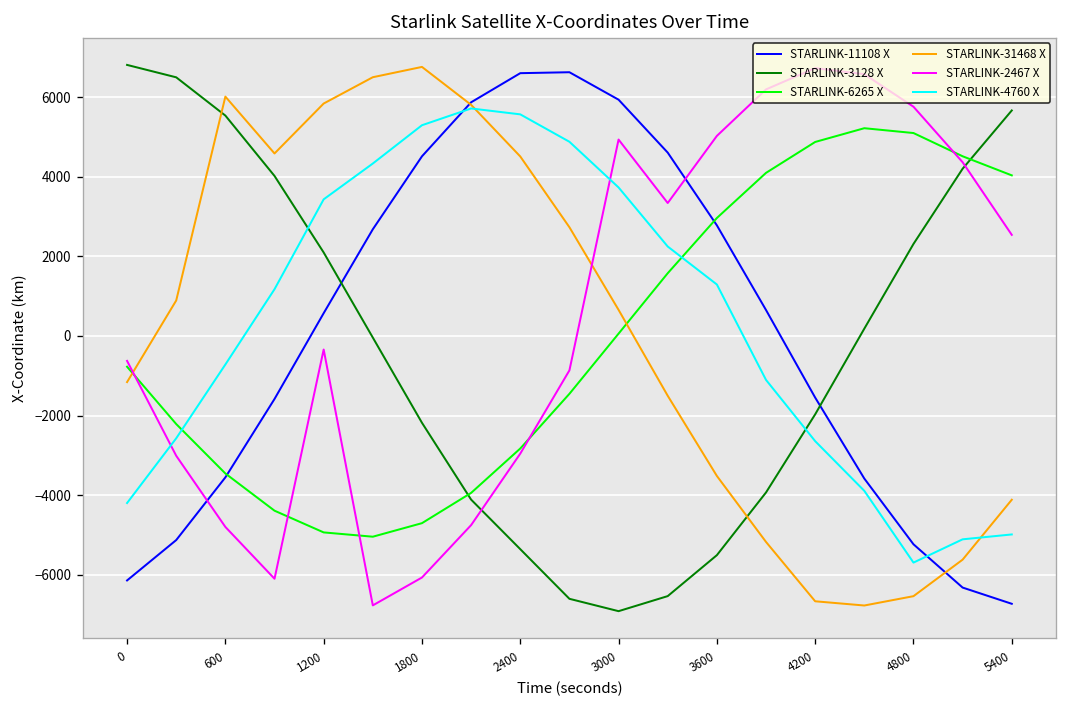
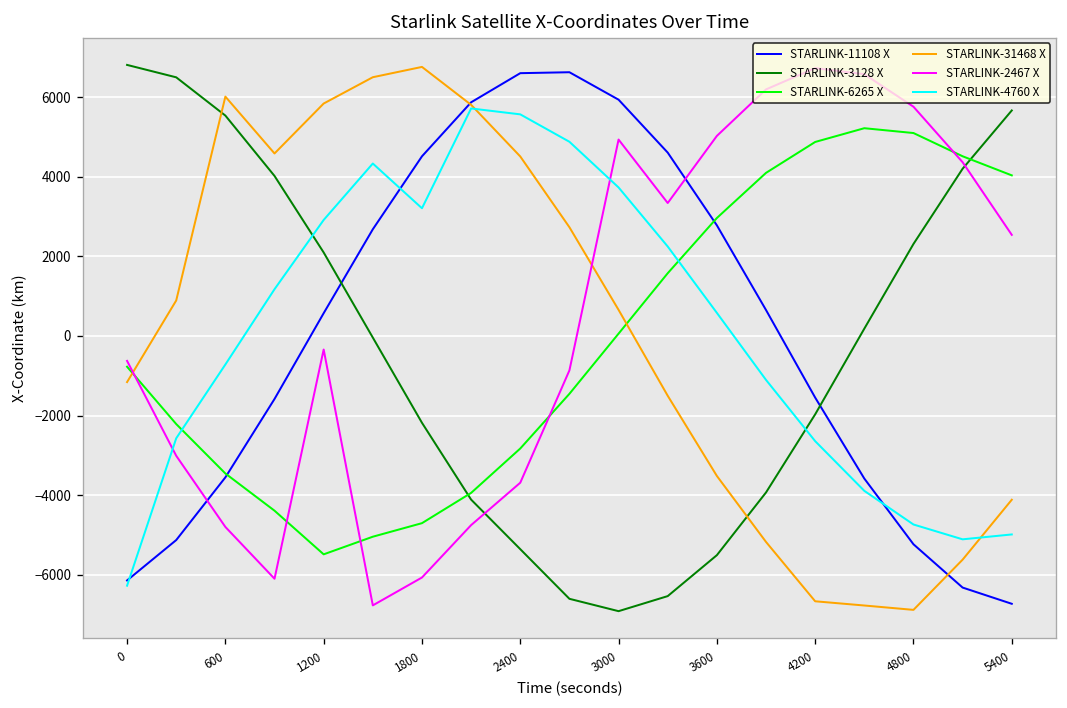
STARLINK-4760 X, 0: -4200 -> -6300
STARLINK-6265 X, 1200: -4900 -> -5500
STARLINK-4760 X, 1200: 3400 -> 2900
STARLINK-4760 X, 1800: 5300 -> 3200
STARLINK-2467 X, 2400: -3000 -> -3700
STARLINK-4760 X, 3600: 1300 -> 600
STARLINK-31468 X, 4800: -6500 -> -6900
STARLINK-4760 X, 4800: -5700 -> -4700
